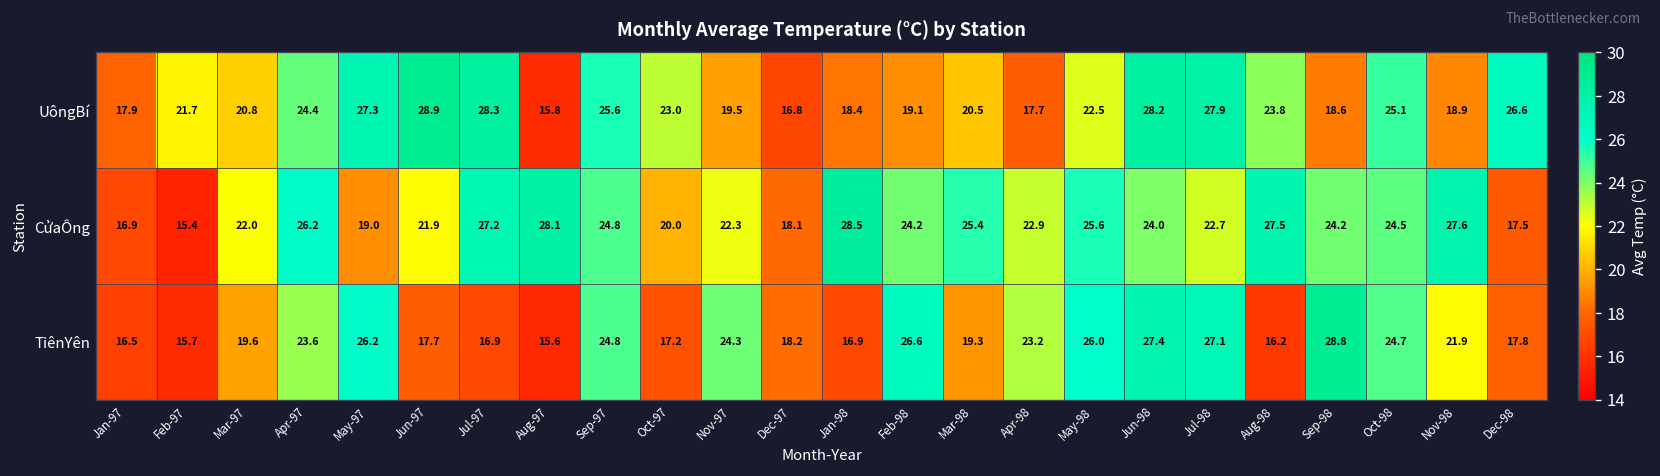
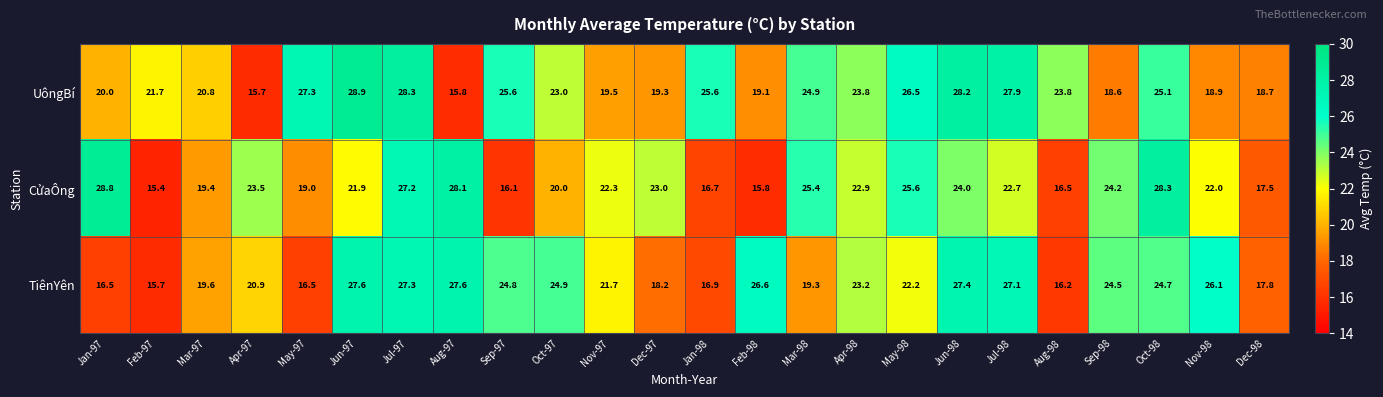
UôngBí, Jan-97: 17.9 -> 20.0
UôngBí, Apr-97: 24.4 -> 15.7
UôngBí, Dec-97: 16.8 -> 19.3
UôngBí, Jan-98: 18.4 -> 25.6
UôngBí, Mar-98: 20.5 -> 24.9
UôngBí, Apr-98: 17.7 -> 23.8
UôngBí, May-98: 22.5 -> 26.5
UôngBí, Dec-98: 26.6 -> 18.7
CửaÔng, Jan-97: 16.9 -> 28.8
CửaÔng, Mar-97: 22.0 -> 19.4
CửaÔng, Apr-97: 26.2 -> 23.5
CửaÔng, Sep-97: 24.8 -> 16.1
CửaÔng, Dec-97: 18.1 -> 23.0
CửaÔng, Jan-98: 28.5 -> 16.7
CửaÔng, Feb-98: 24.2 -> 15.8
CửaÔng, Aug-98: 27.5 -> 16.5
CửaÔng, Oct-98: 24.5 -> 28.3
CửaÔng, Nov-98: 27.6 -> 22.0
TiênYên, Apr-97: 23.6 -> 20.9
TiênYên, May-97: 26.2 -> 16.5
TiênYên, Jun-97: 17.7 -> 27.6
TiênYên, Jul-97: 16.9 -> 27.3
TiênYên, Aug-97: 15.6 -> 27.6
TiênYên, Oct-97: 17.2 -> 24.9
TiênYên, Nov-97: 24.3 -> 21.7
TiênYên, May-98: 26.0 -> 22.2
TiênYên, Sep-98: 28.8 -> 24.5
TiênYên, Nov-98: 21.9 -> 26.1
